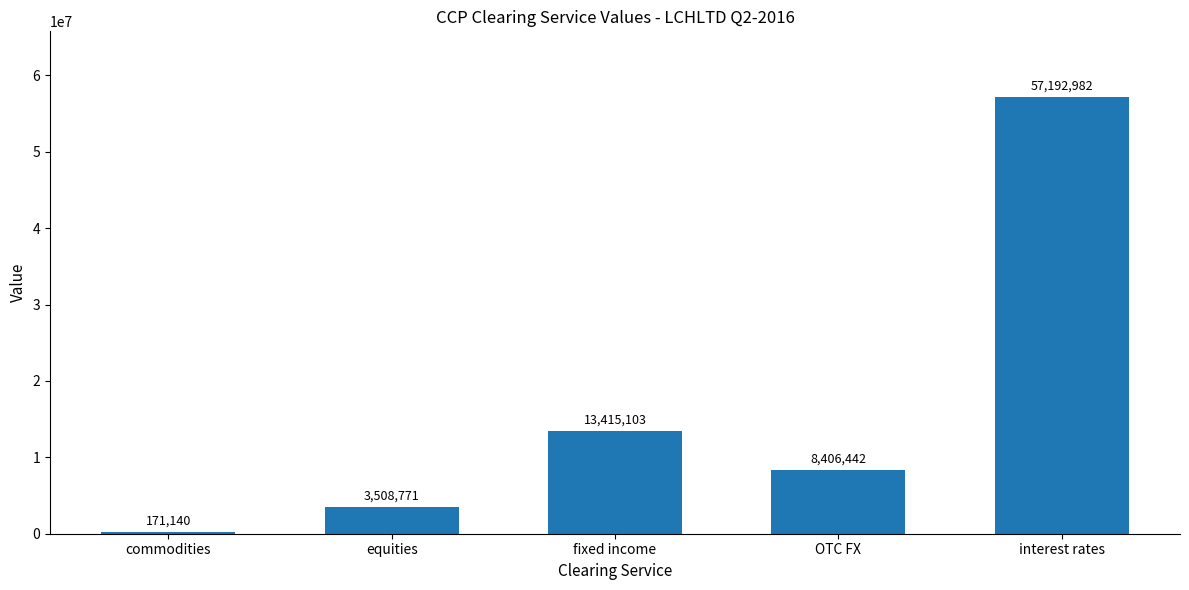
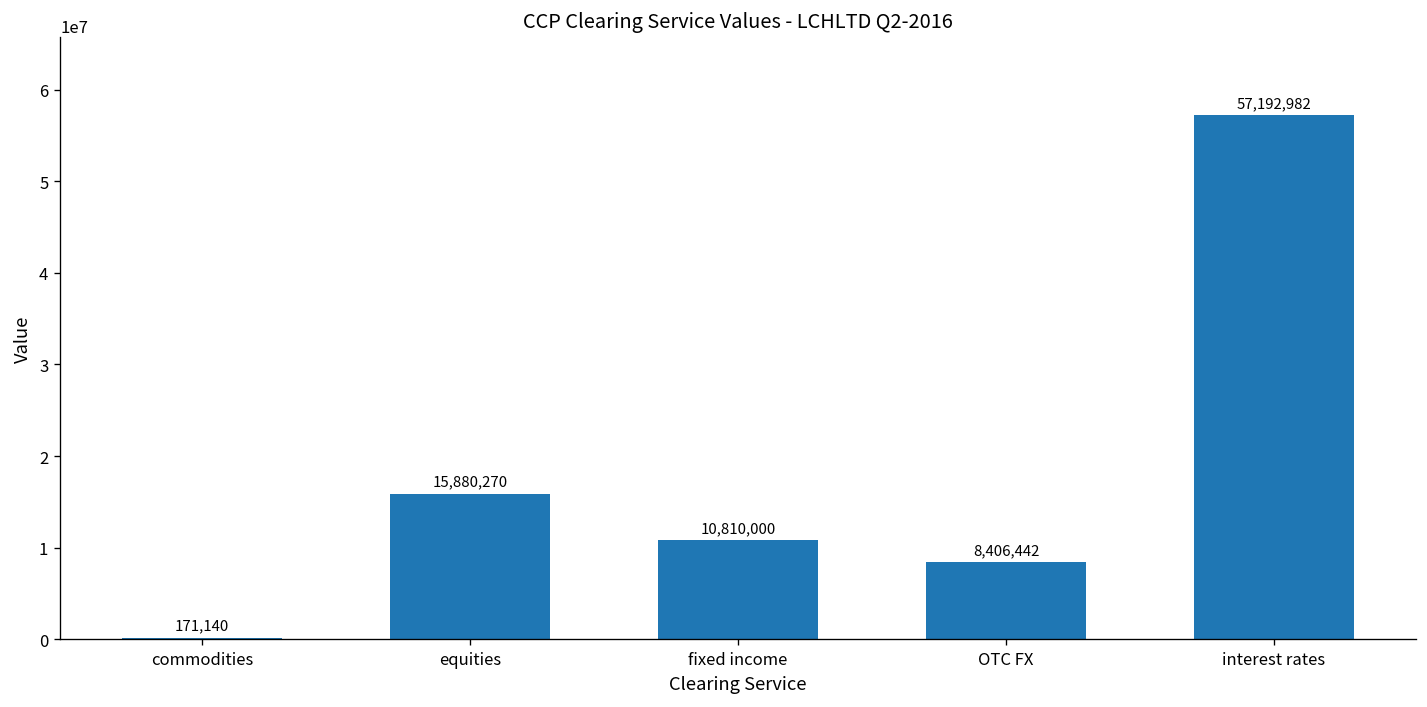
equities: 3,508,771 -> 15,880,270
fixed income: 13,415,103 -> 10,810,000
